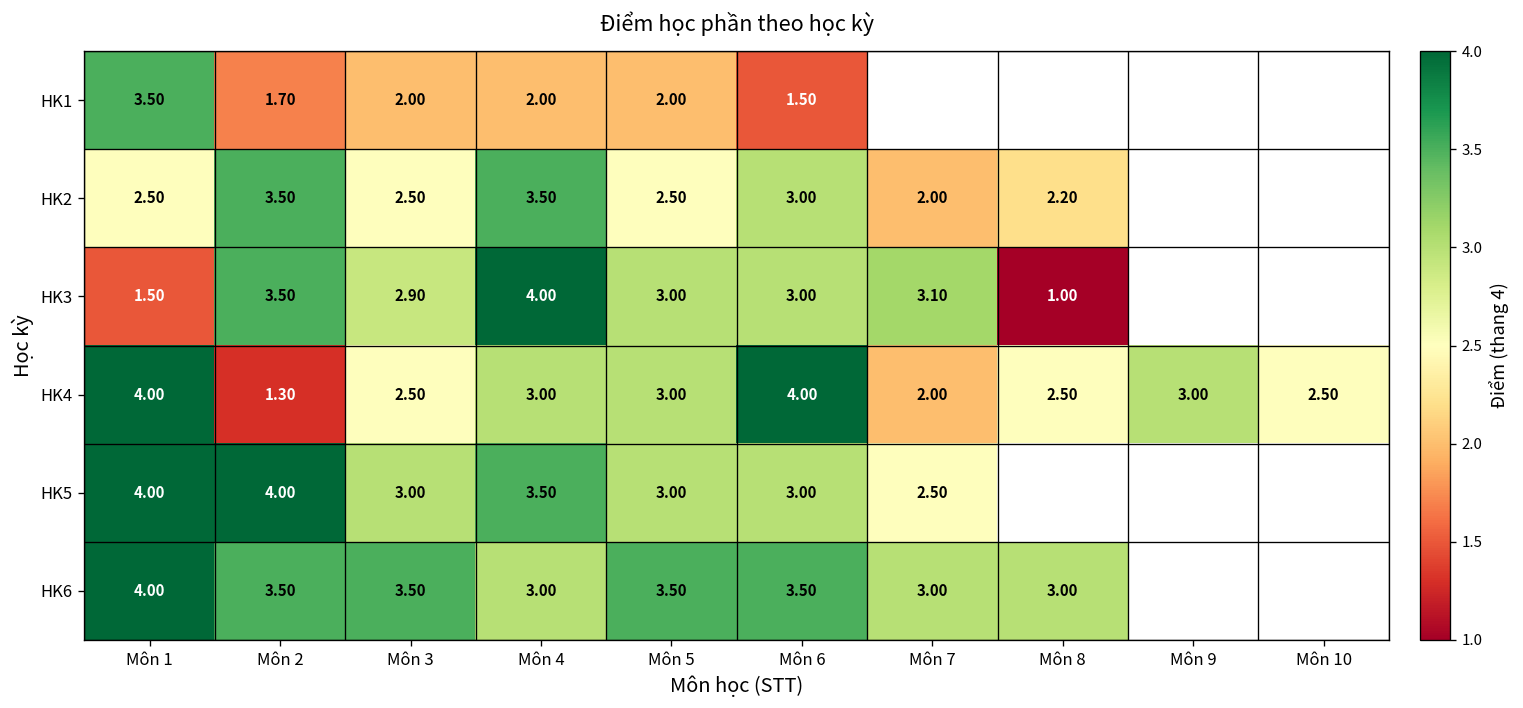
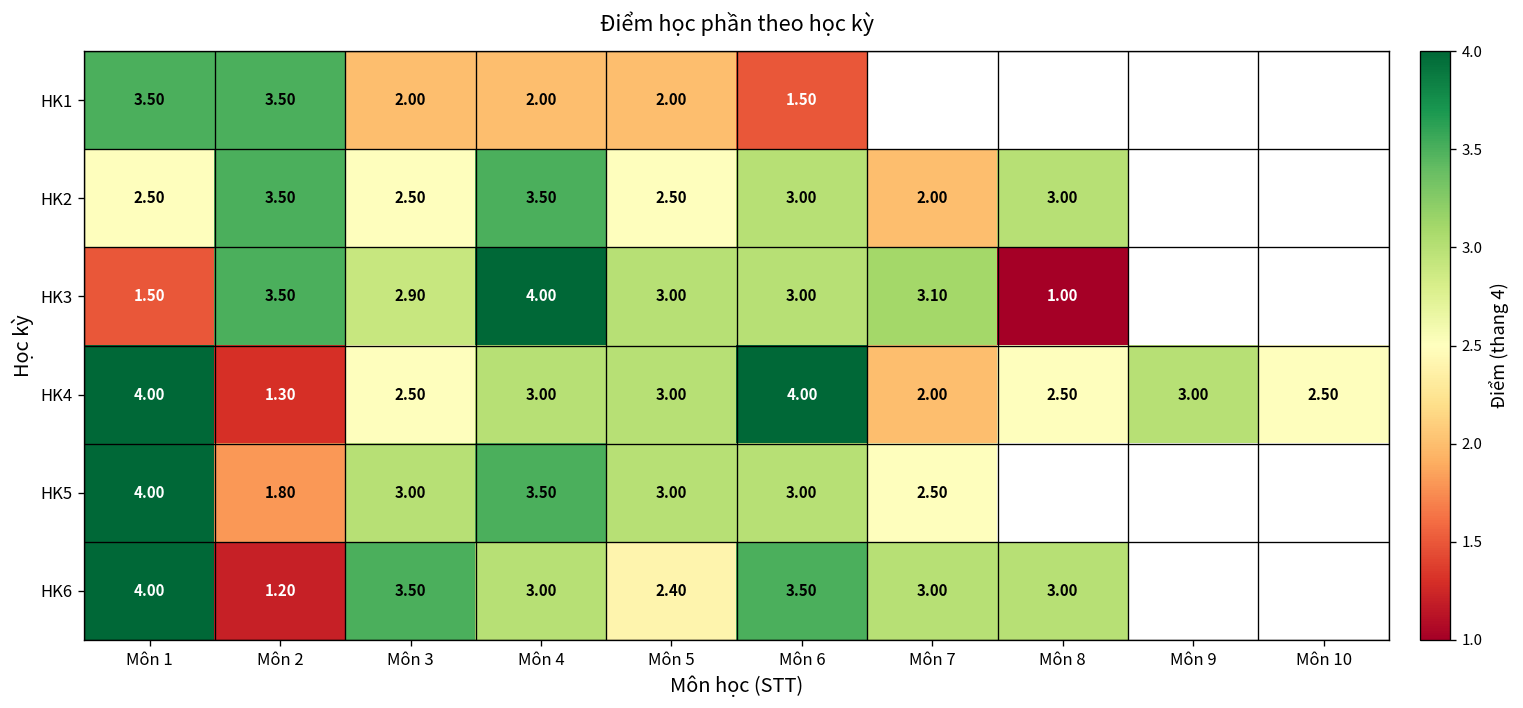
HK1, Môn 2: 1.70 -> 3.50
HK2, Môn 8: 2.20 -> 3.00
HK5, Môn 2: 4.00 -> 1.80
HK6, Môn 2: 3.50 -> 1.20
HK6, Môn 5: 3.50 -> 2.40
